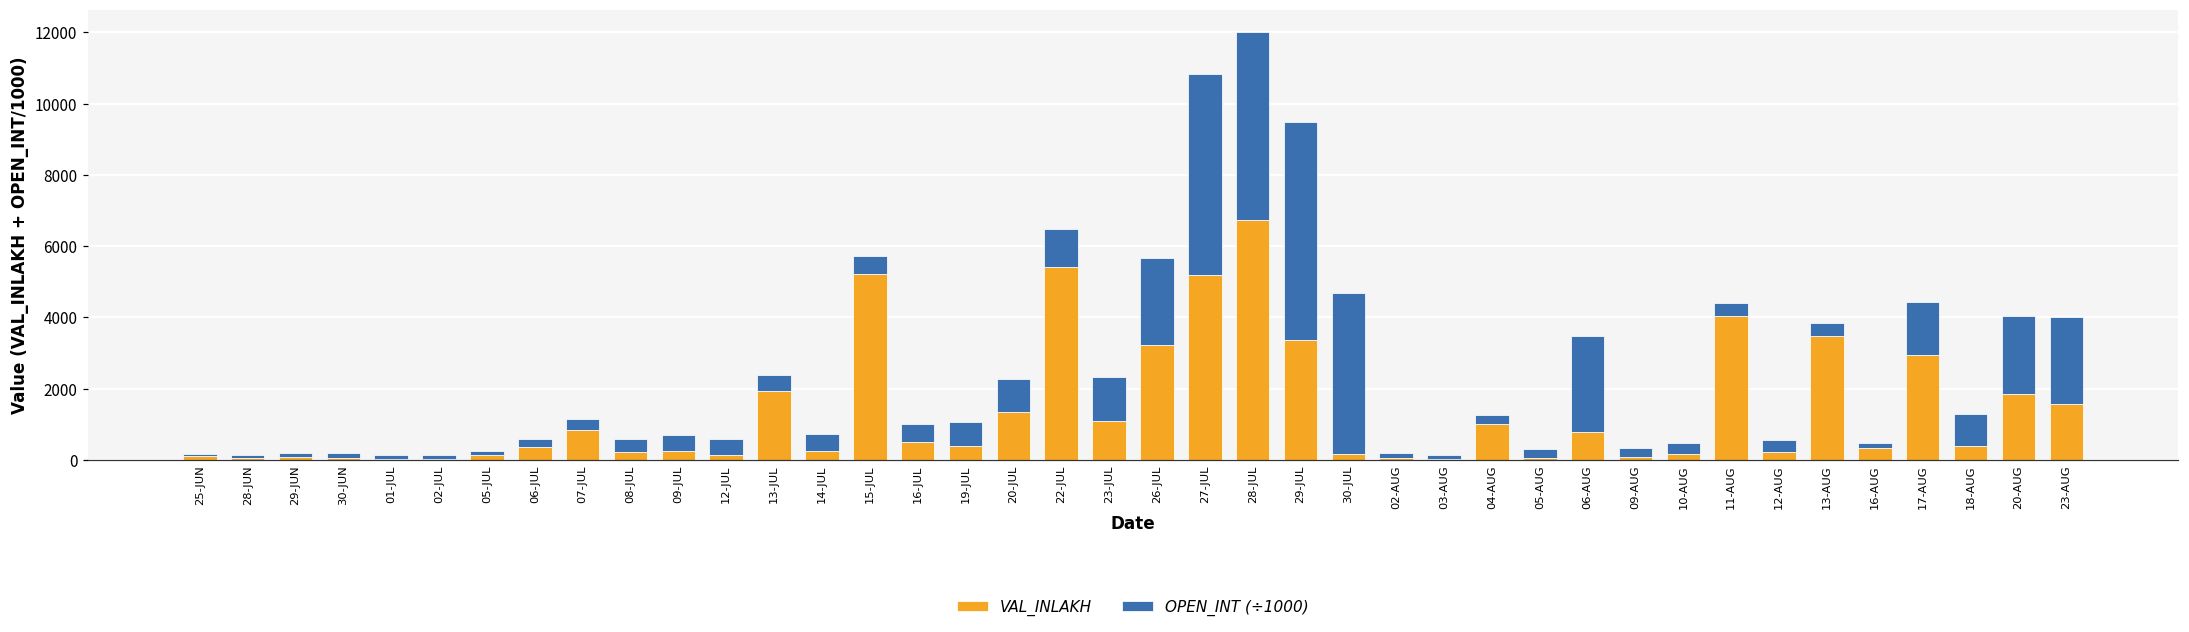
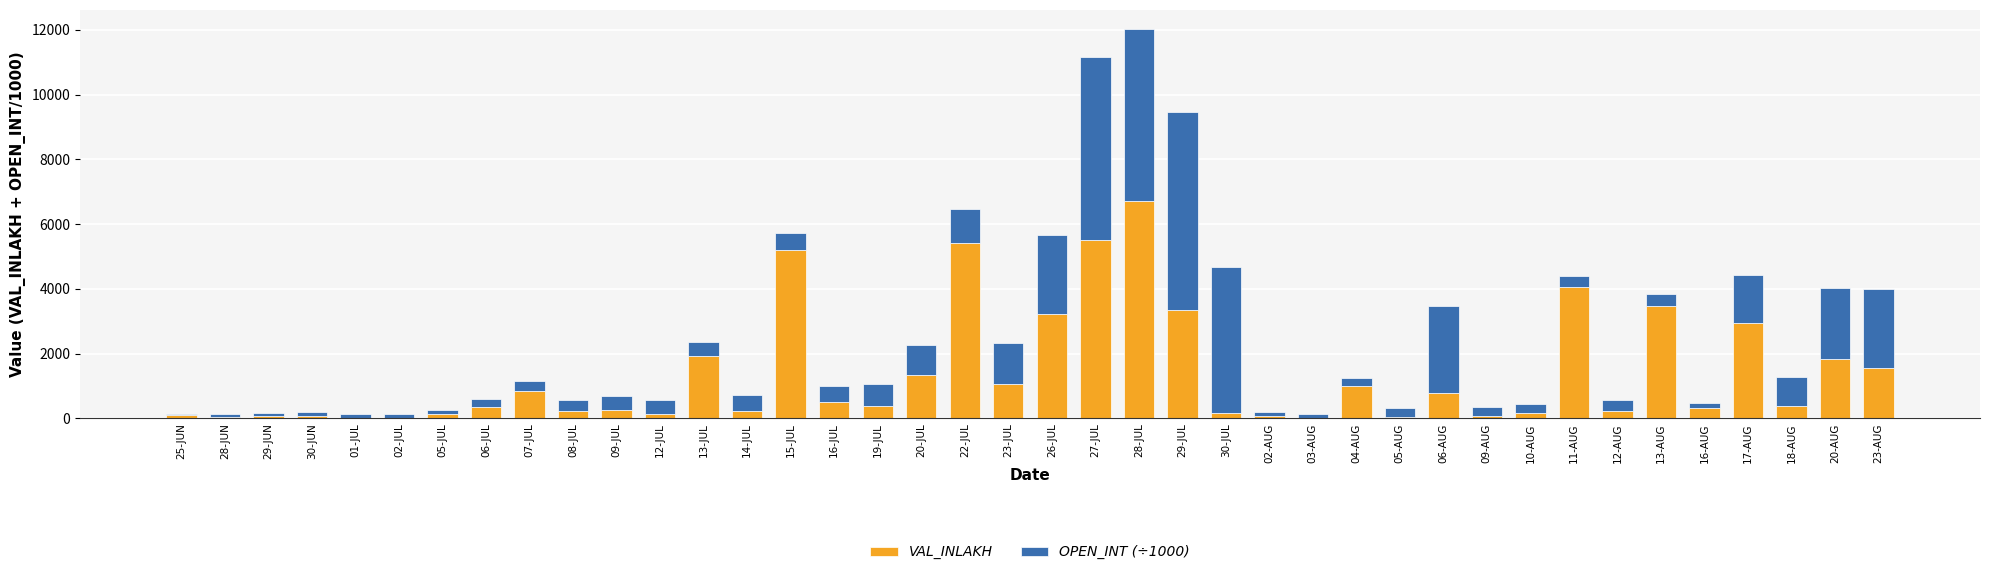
VAL_INLAKH, 27-JUL: 5200 -> 5500
